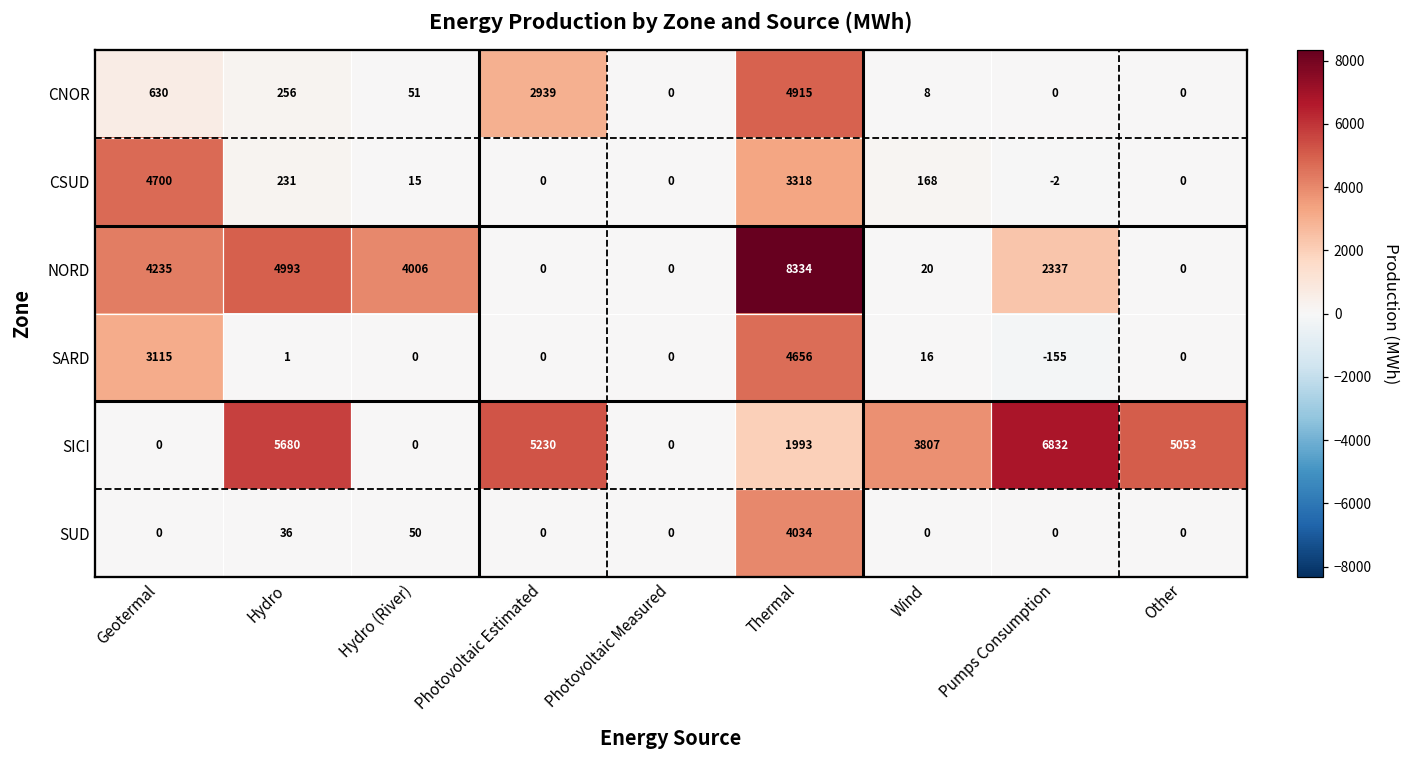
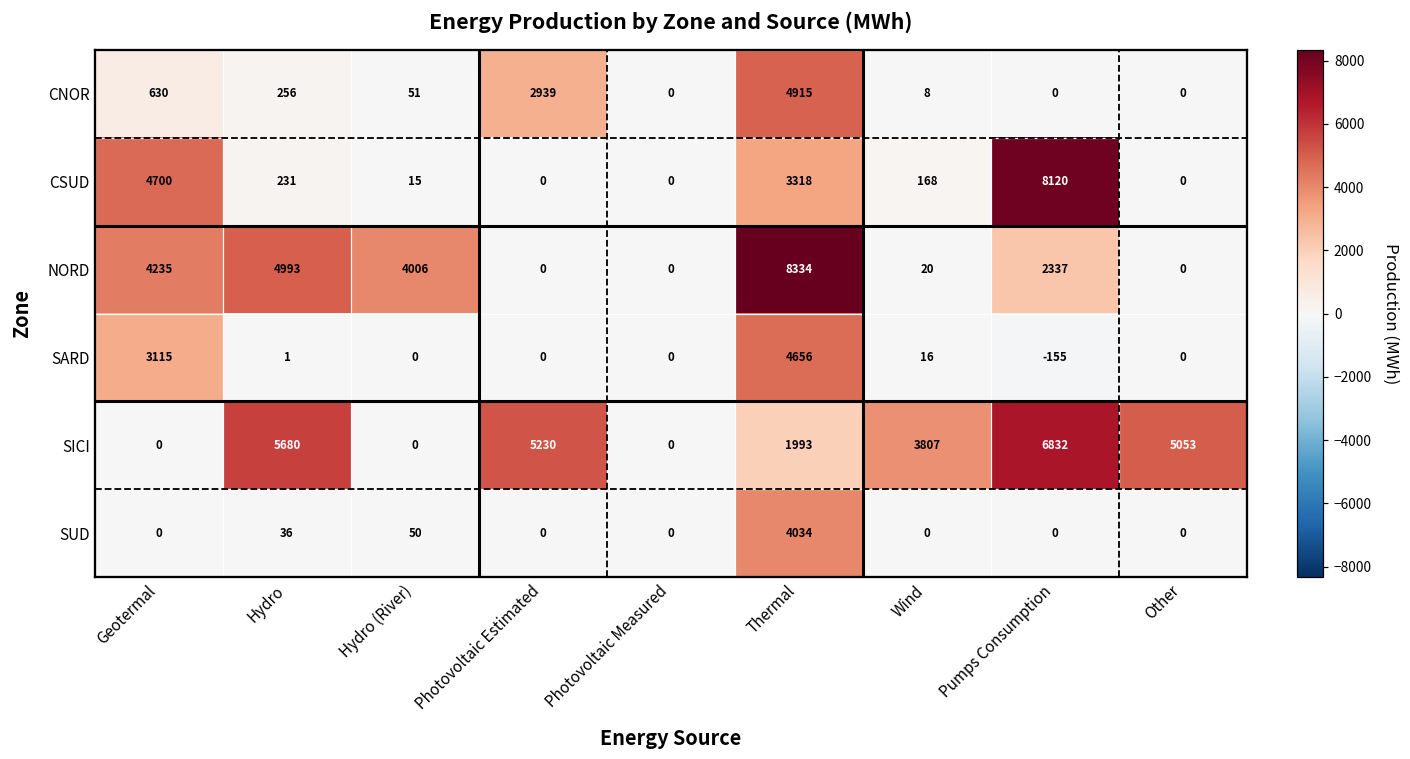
CSUD, Pumps Consumption: -2 -> 8120
